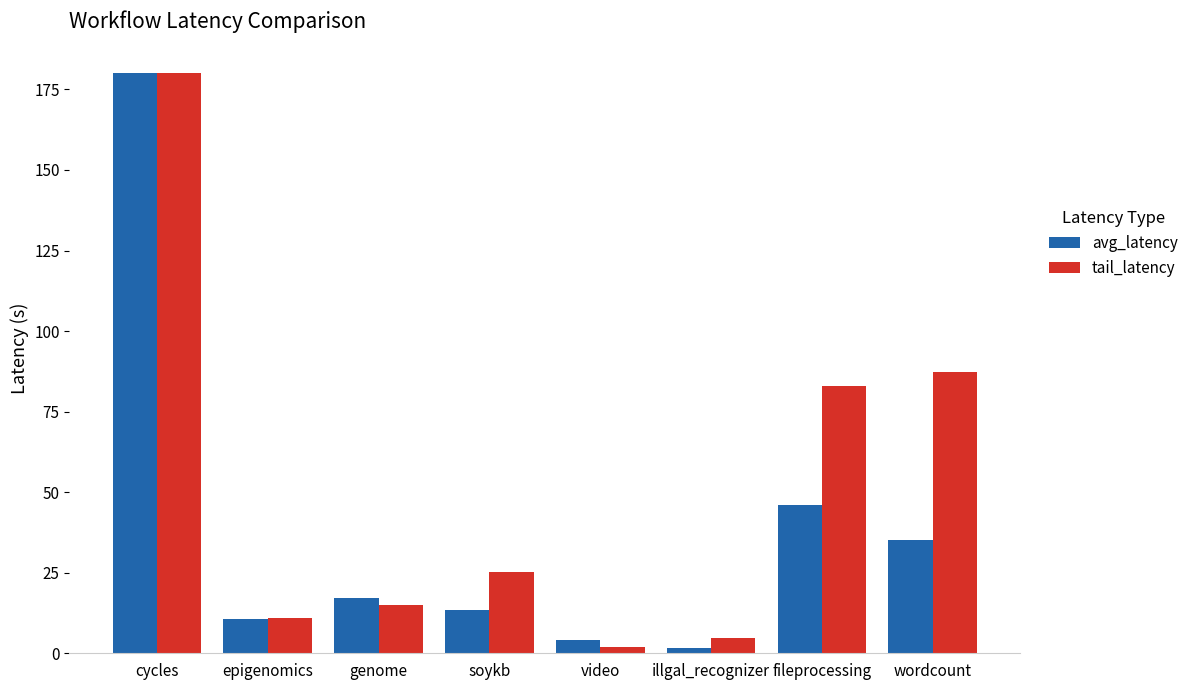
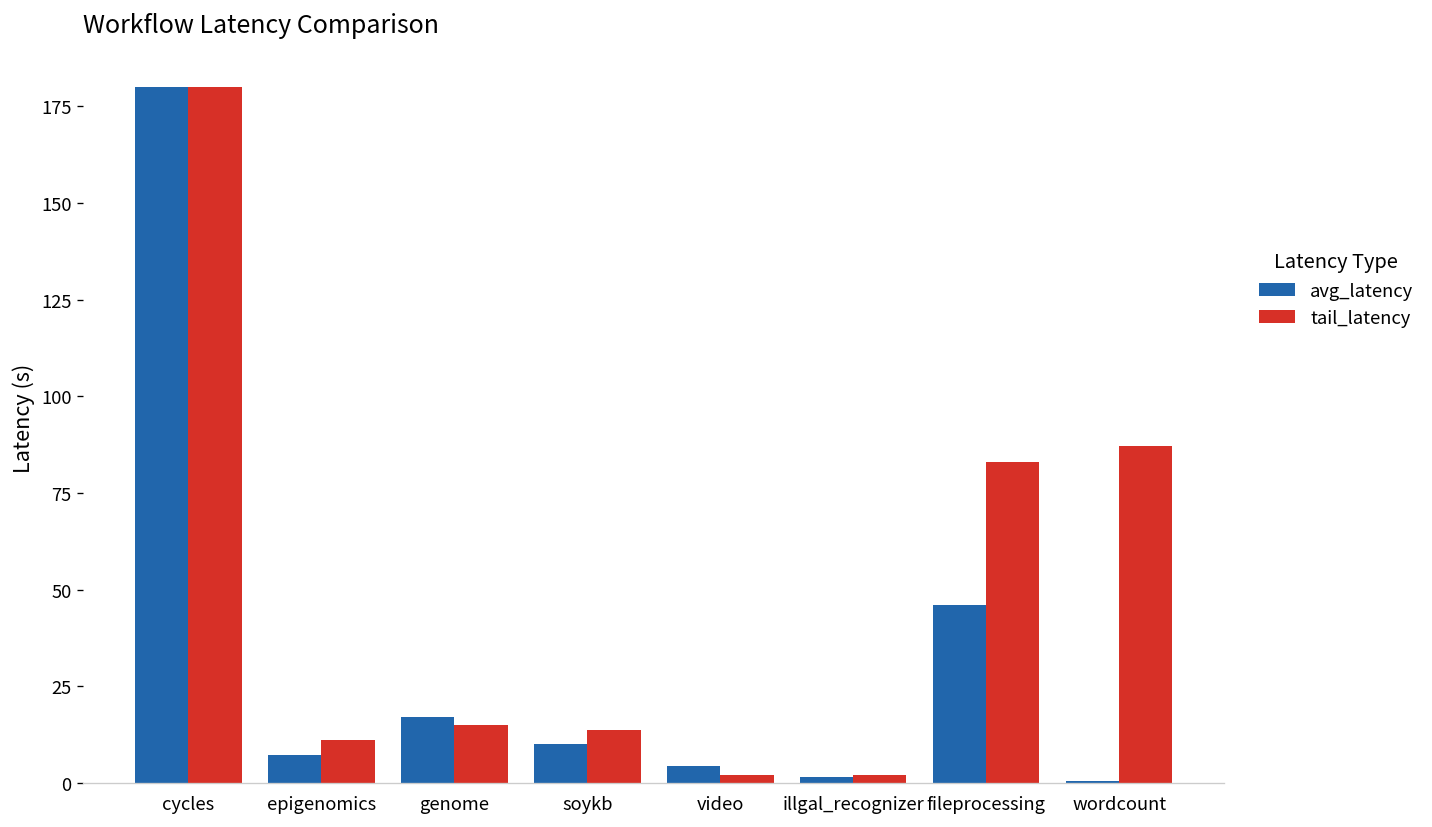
avg_latency, epigenomics: 11 -> 7
avg_latency, soykb: 13 -> 10
tail_latency, soykb: 25 -> 14
tail_latency, illgal_recognizer: 5 -> 2
avg_latency, wordcount: 35 -> 1
